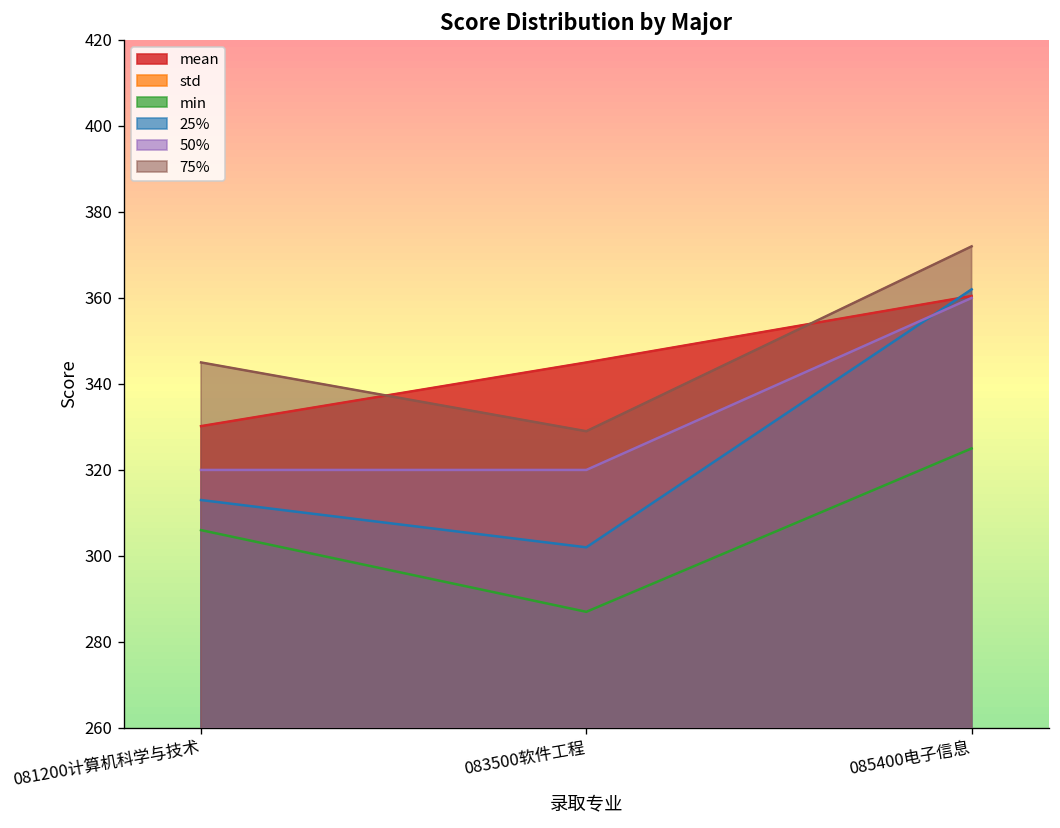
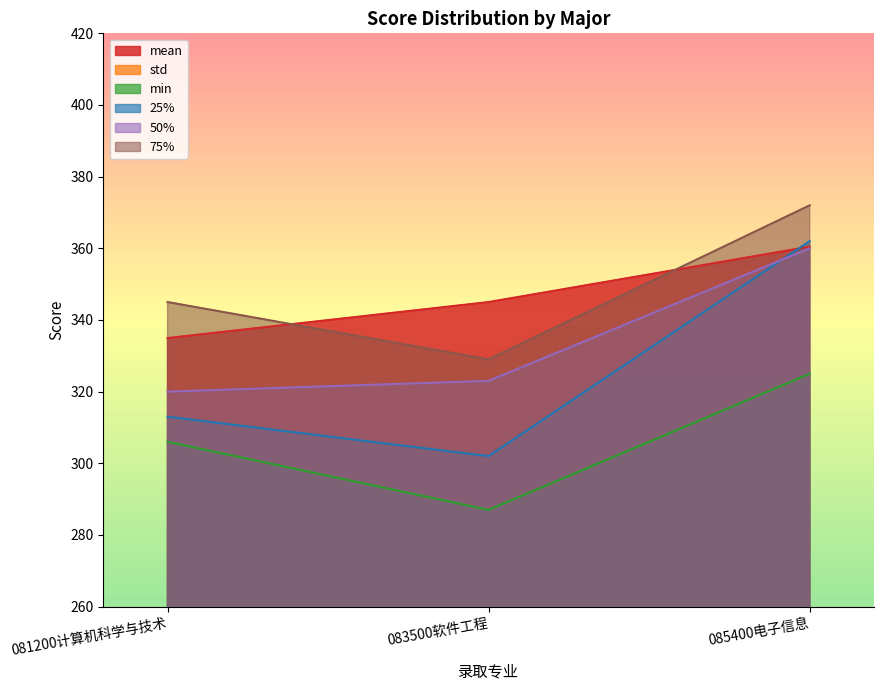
mean, 081200计算机科学与技术: 330 -> 335
50%, 083500软件工程: 320 -> 323
